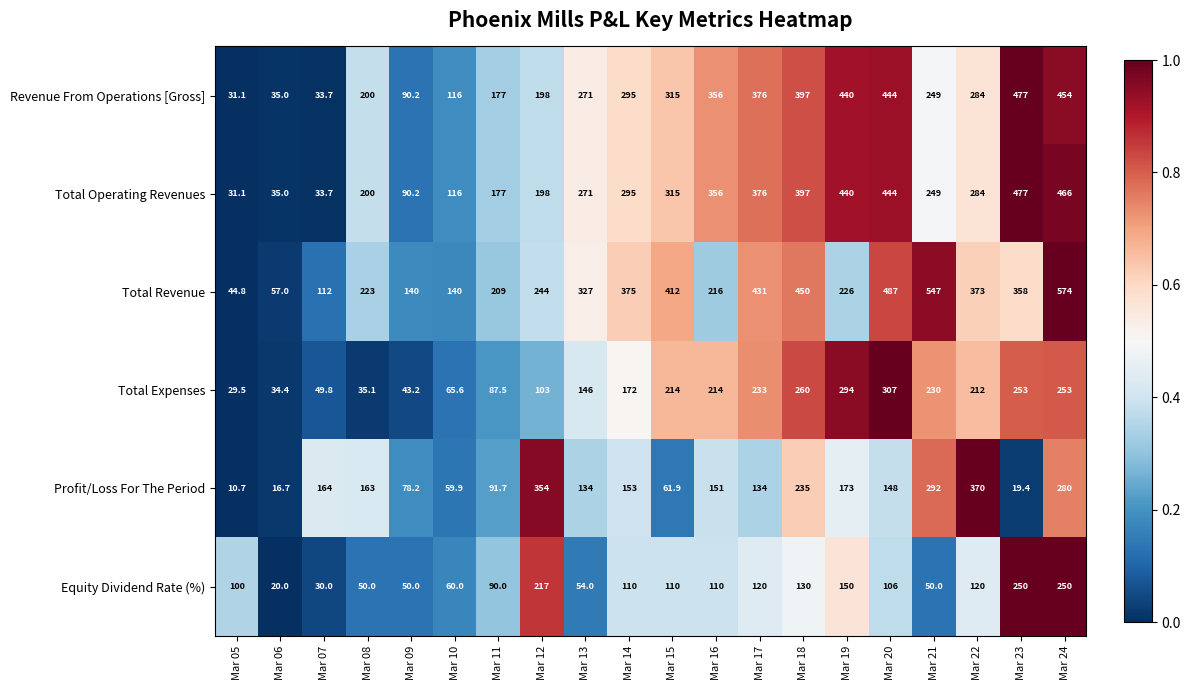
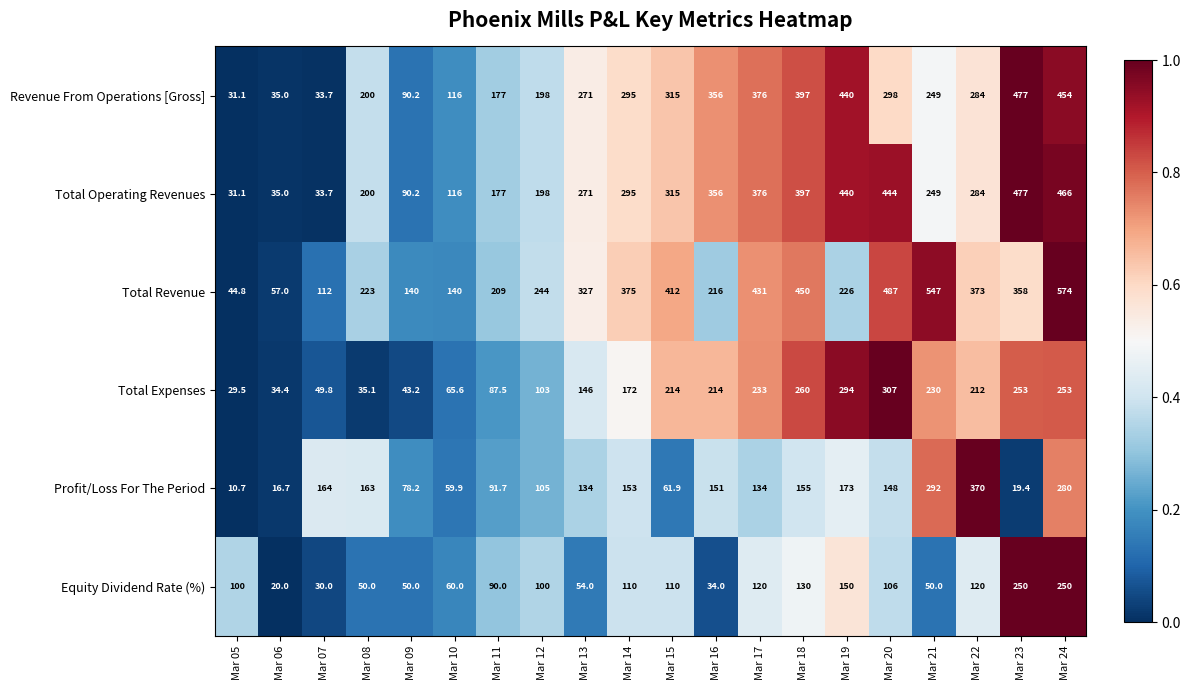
Revenue From Operations [Gross], Mar 20: 444 -> 298
Profit/Loss For The Period, Mar 12: 354 -> 105
Profit/Loss For The Period, Mar 18: 235 -> 155
Equity Dividend Rate (%), Mar 12: 217 -> 100
Equity Dividend Rate (%), Mar 16: 110 -> 34.0
